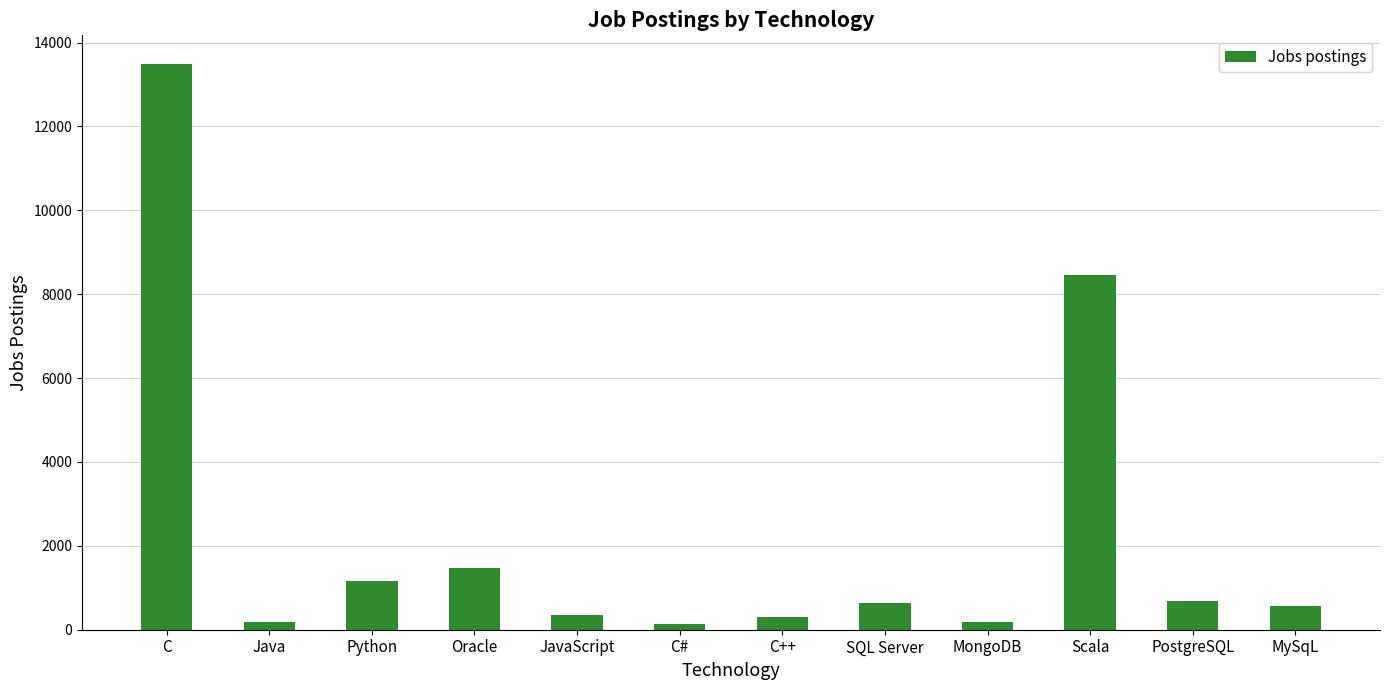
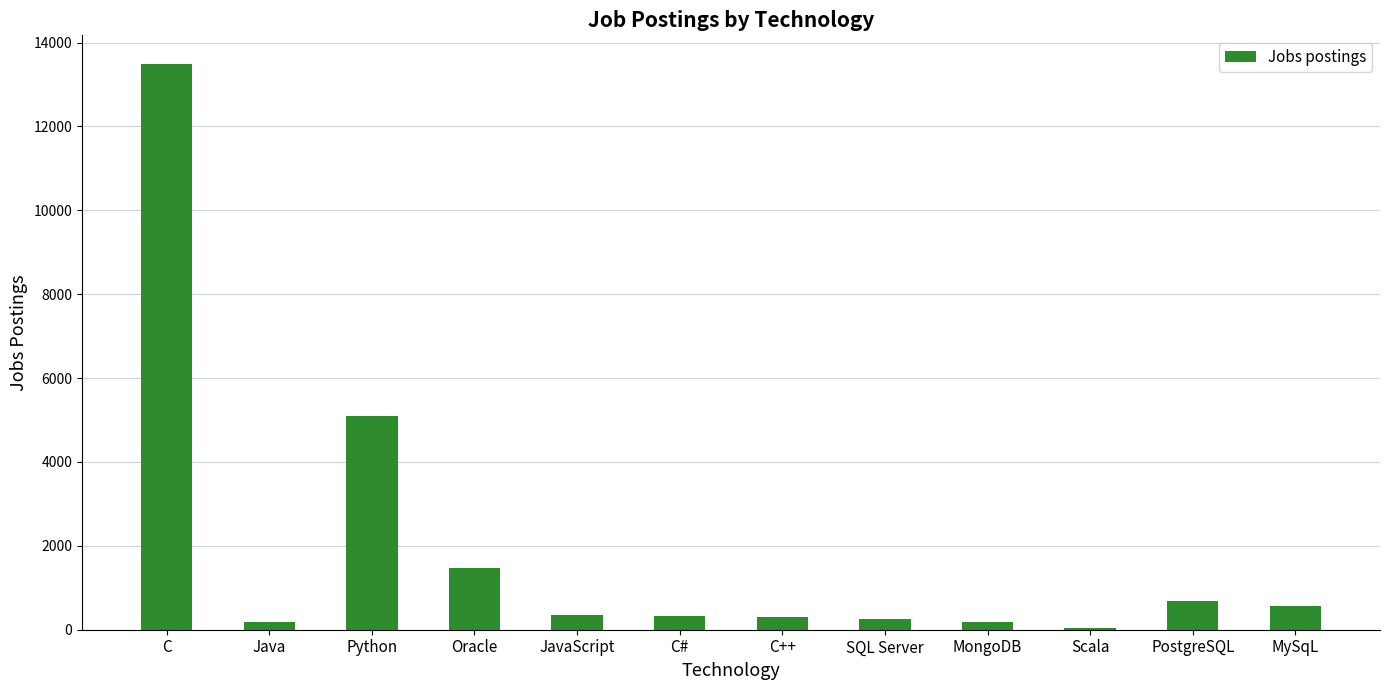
Python: 1200 -> 5100
C#: 100 -> 300
SQL Server: 600 -> 300
Scala: 8500 -> 0
